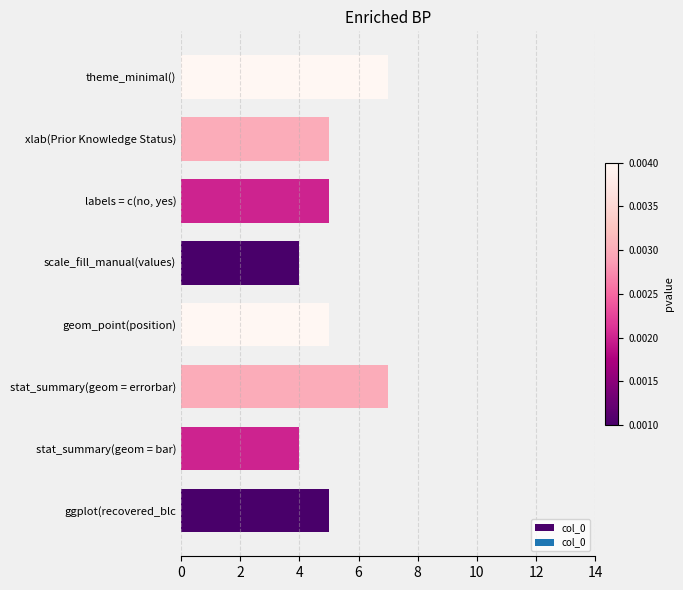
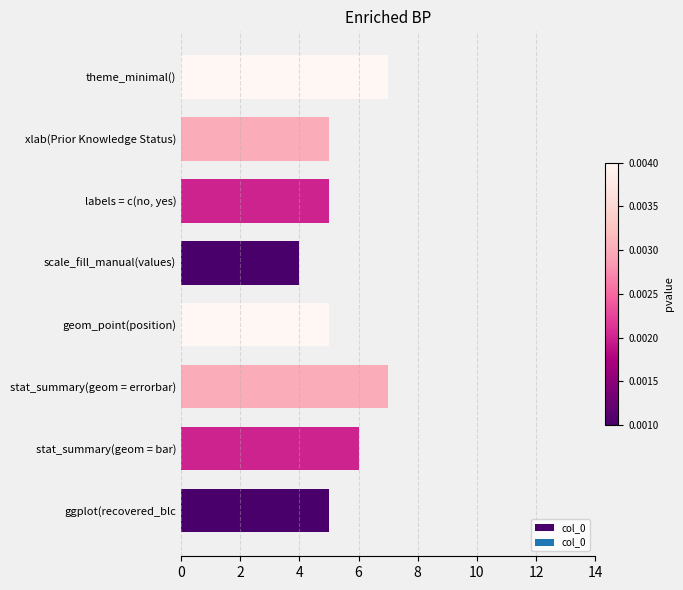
stat_summary(geom = bar): 4 -> 6
